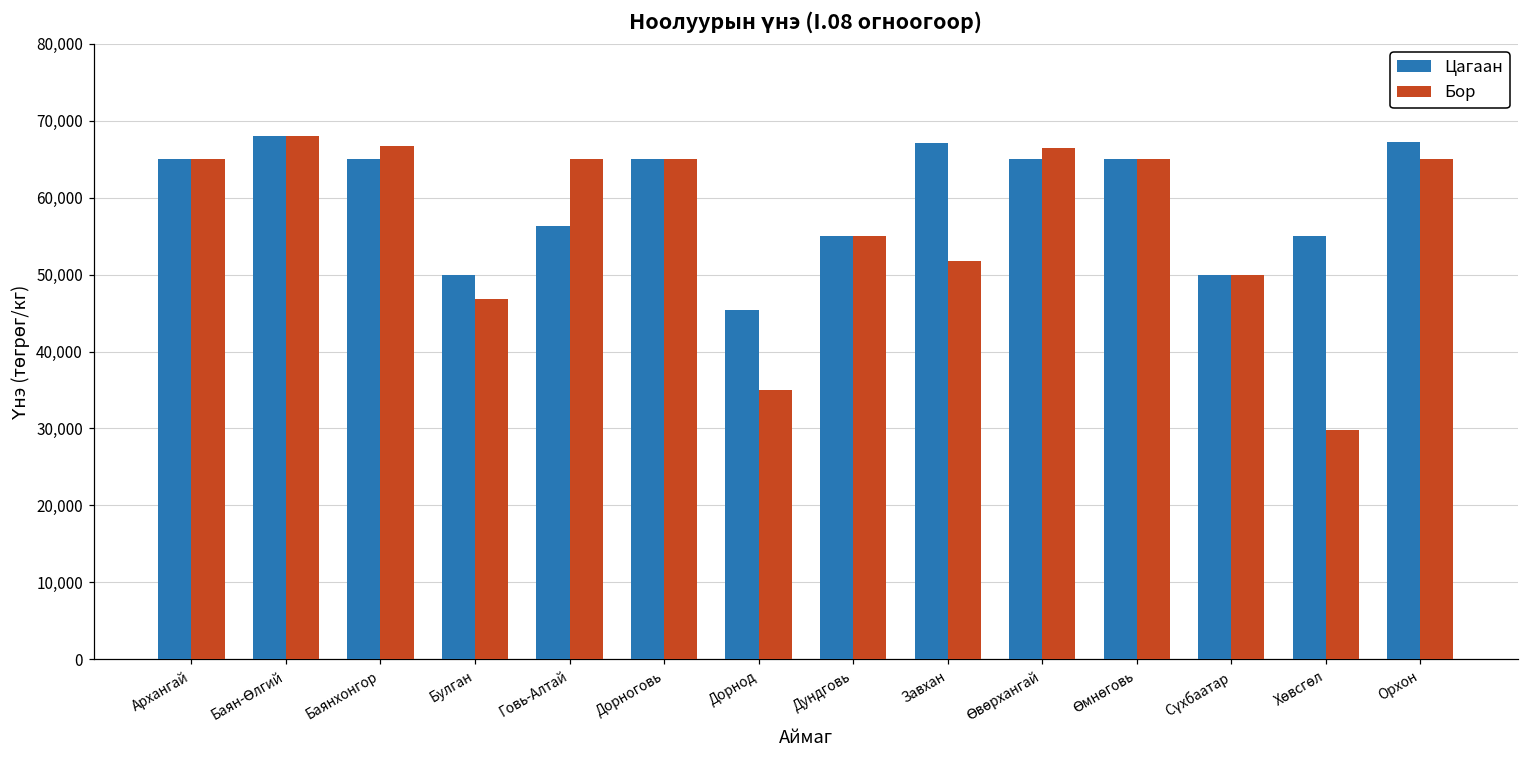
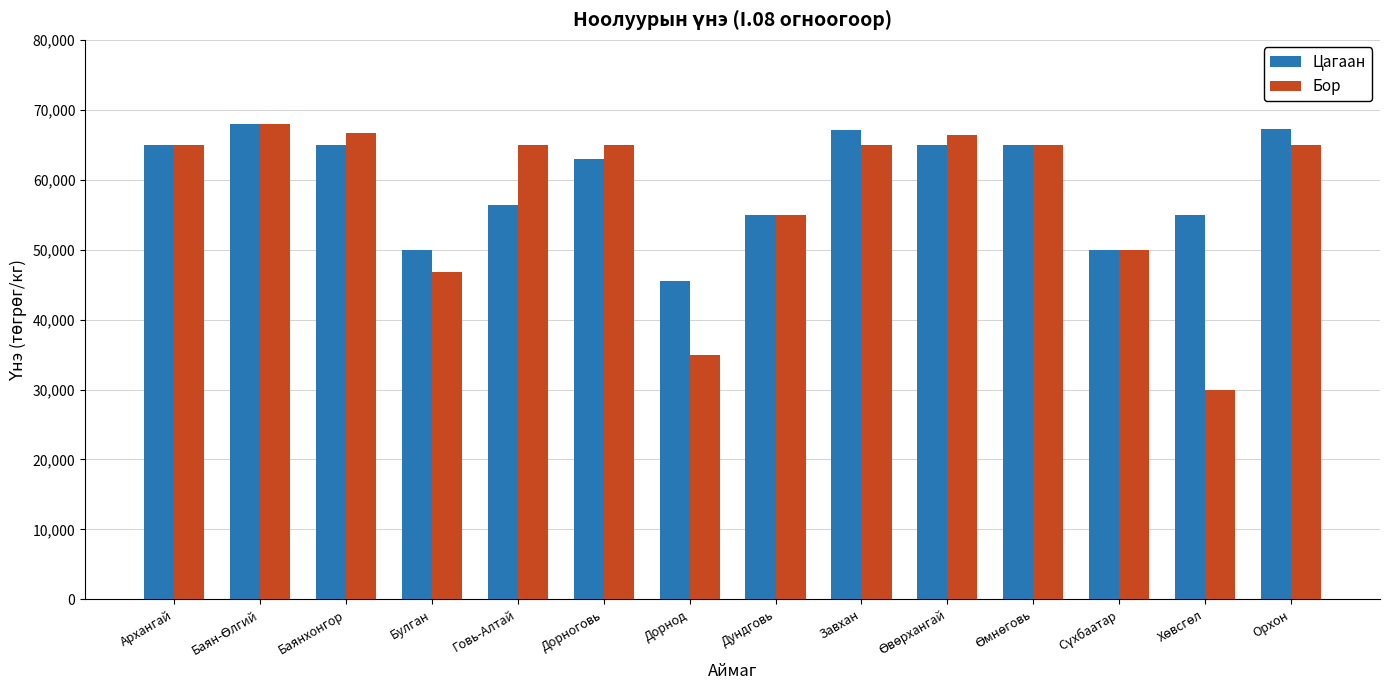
Цагаан, Дорноговь: 65,000 -> 63,000
Бор, Завхан: 52,000 -> 65,000
